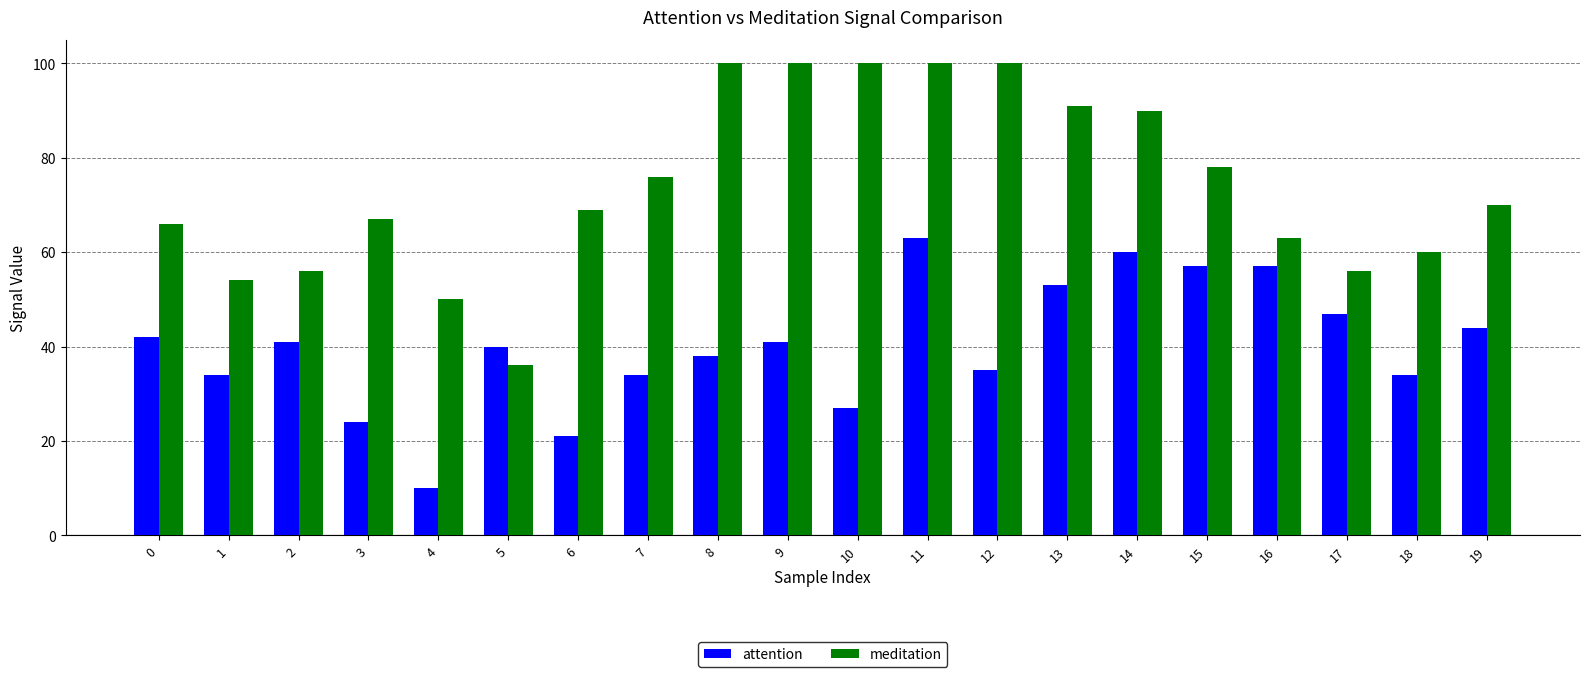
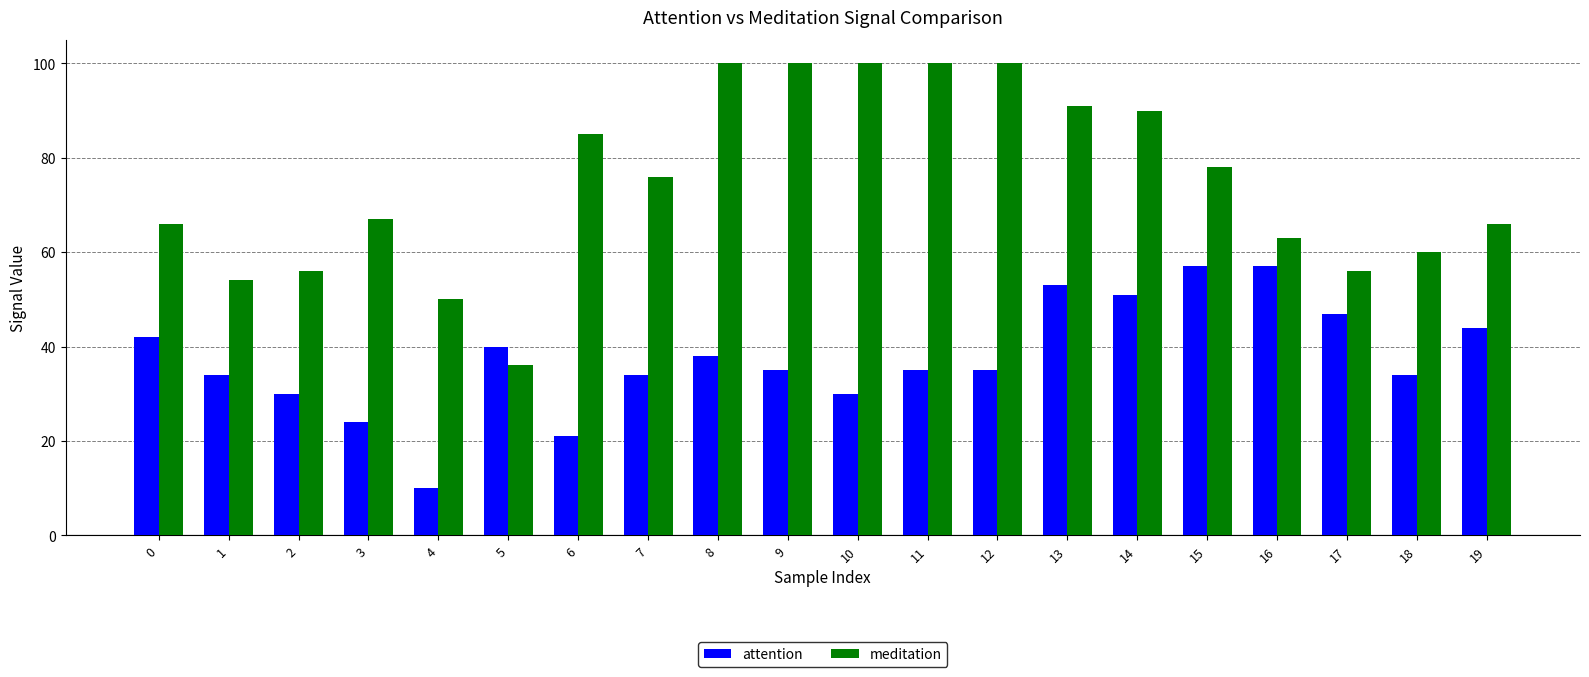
attention, 2: 41 -> 30
meditation, 6: 69 -> 85
attention, 9: 41 -> 35
attention, 10: 27 -> 30
attention, 11: 63 -> 35
attention, 14: 60 -> 51
meditation, 19: 70 -> 66
